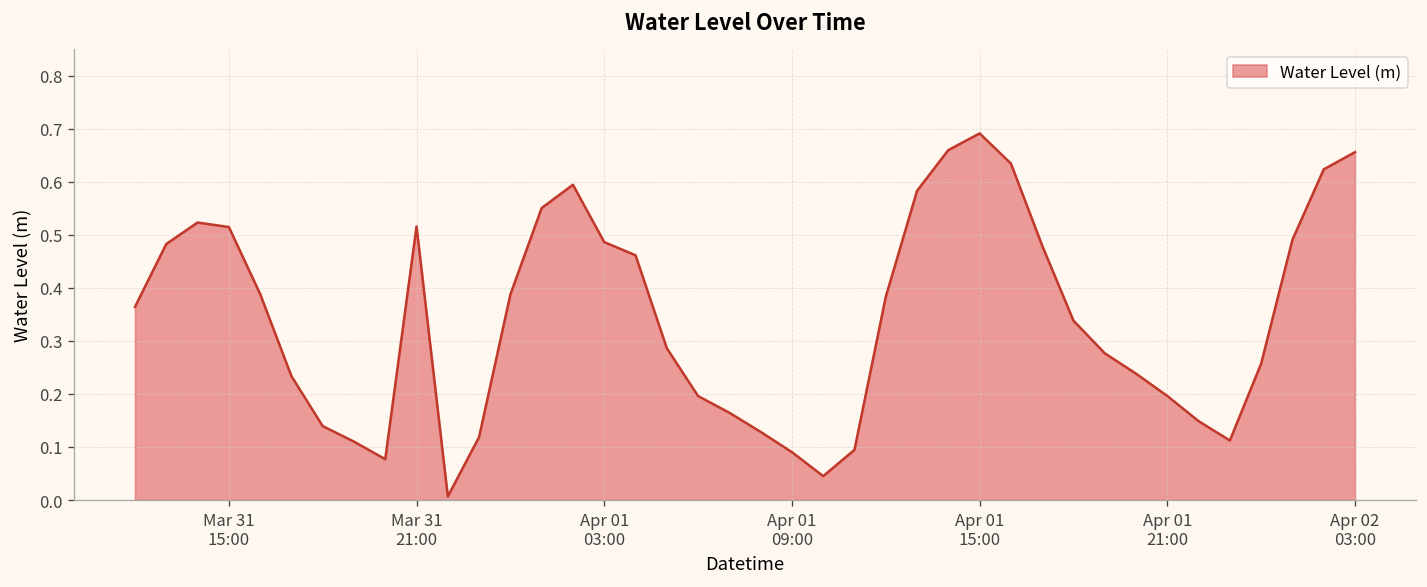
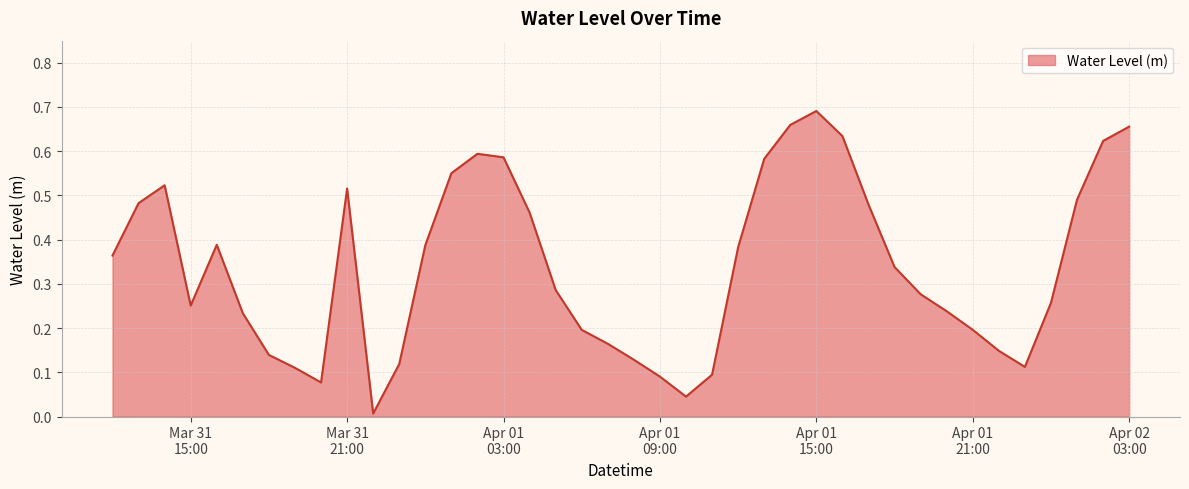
Mar 31 15:00: 0.51 -> 0.25
Apr 01 03:00: 0.49 -> 0.59
